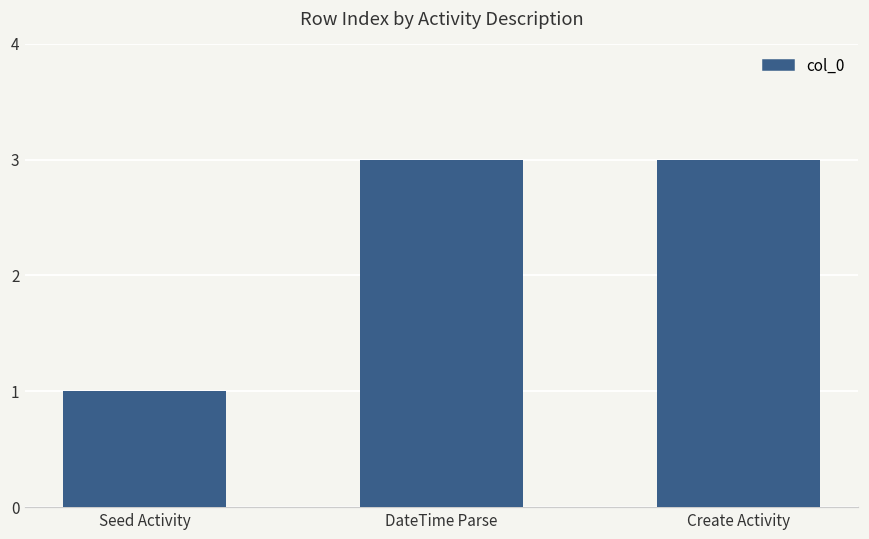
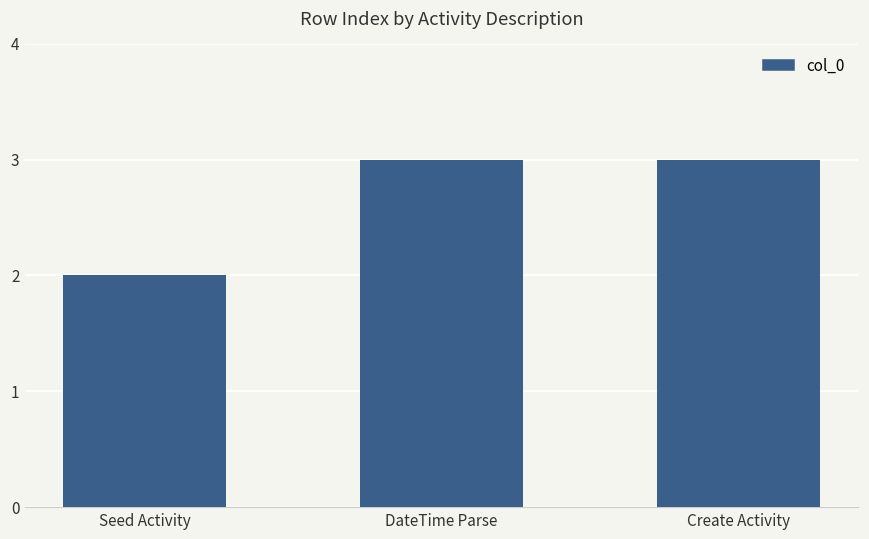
Seed Activity: 1 -> 2
